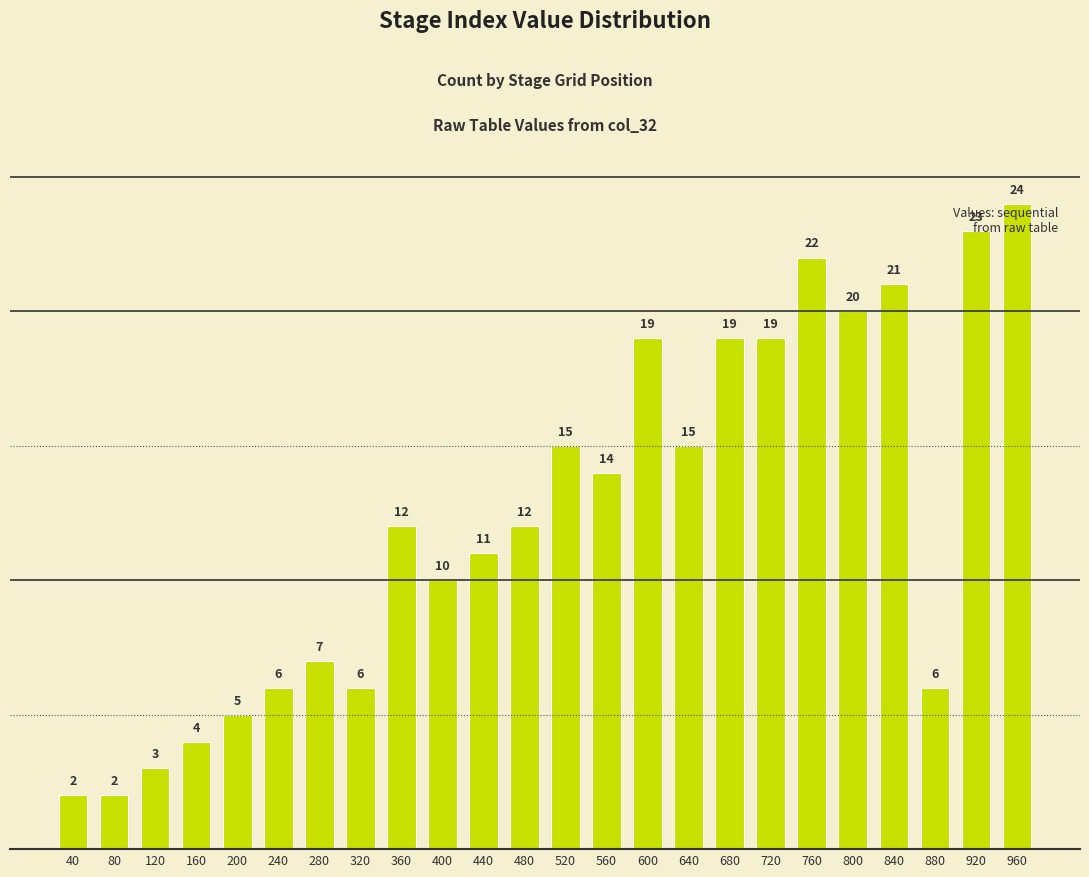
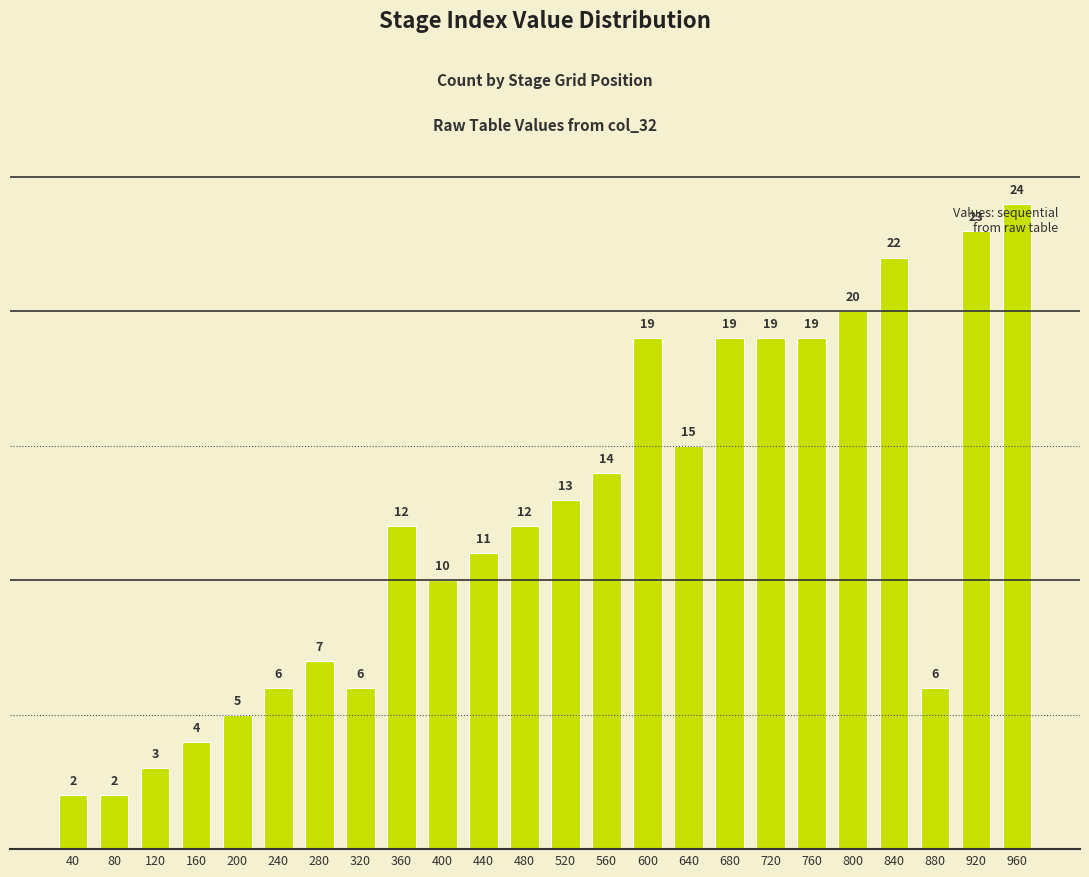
520: 15 -> 13
760: 22 -> 19
840: 21 -> 22
